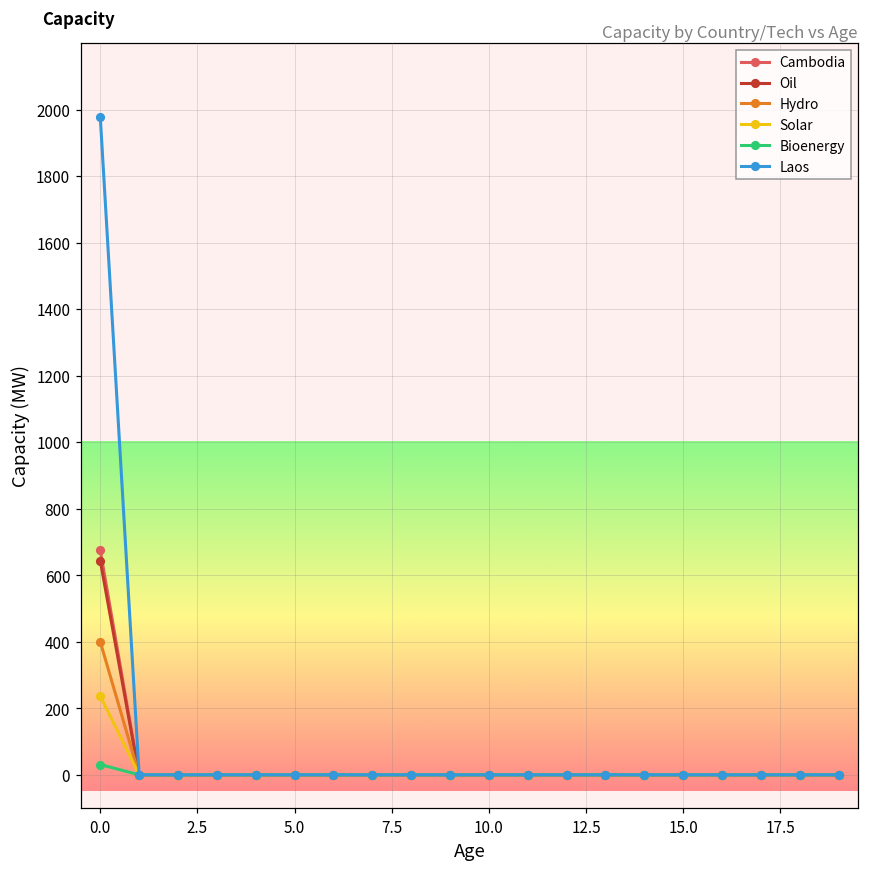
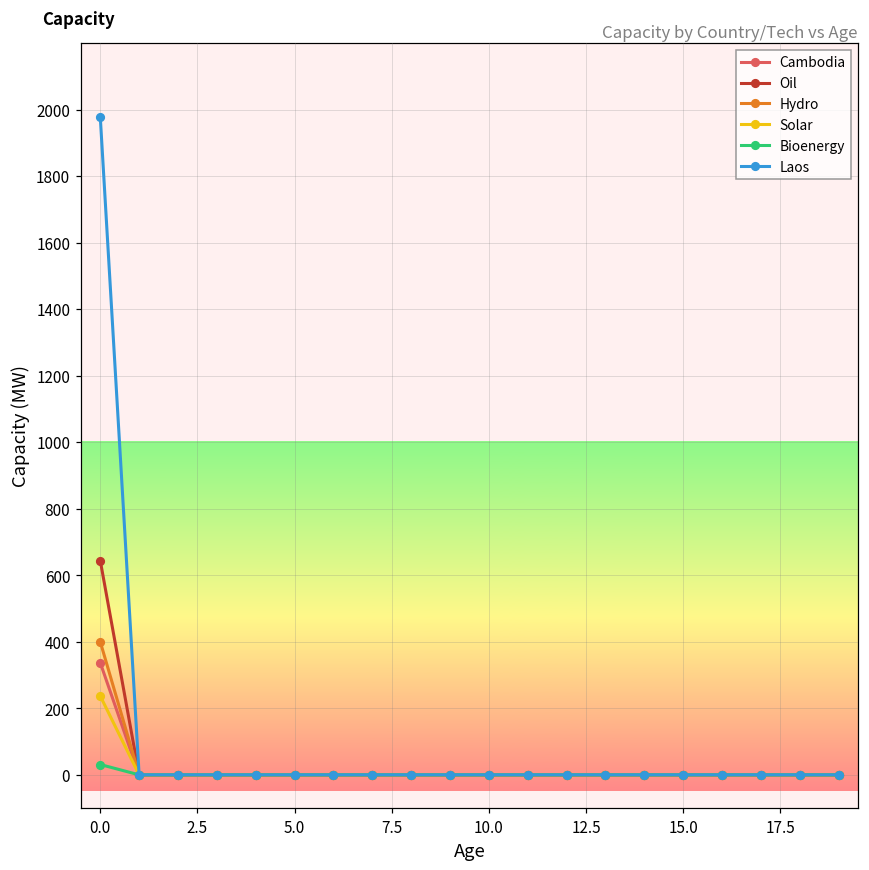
Cambodia, 0.0: 680 -> 340
